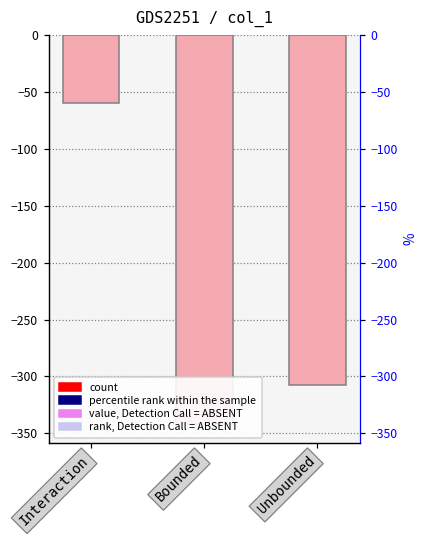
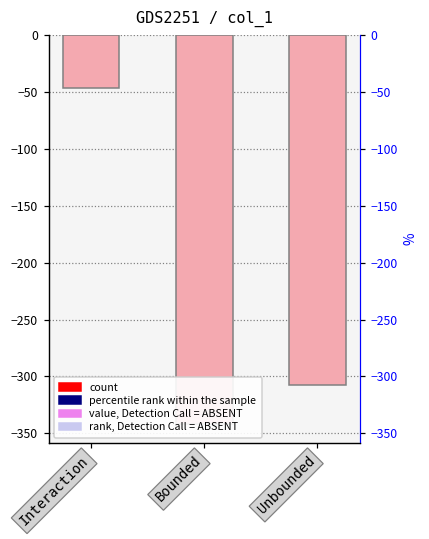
Interaction: -60 -> -47
